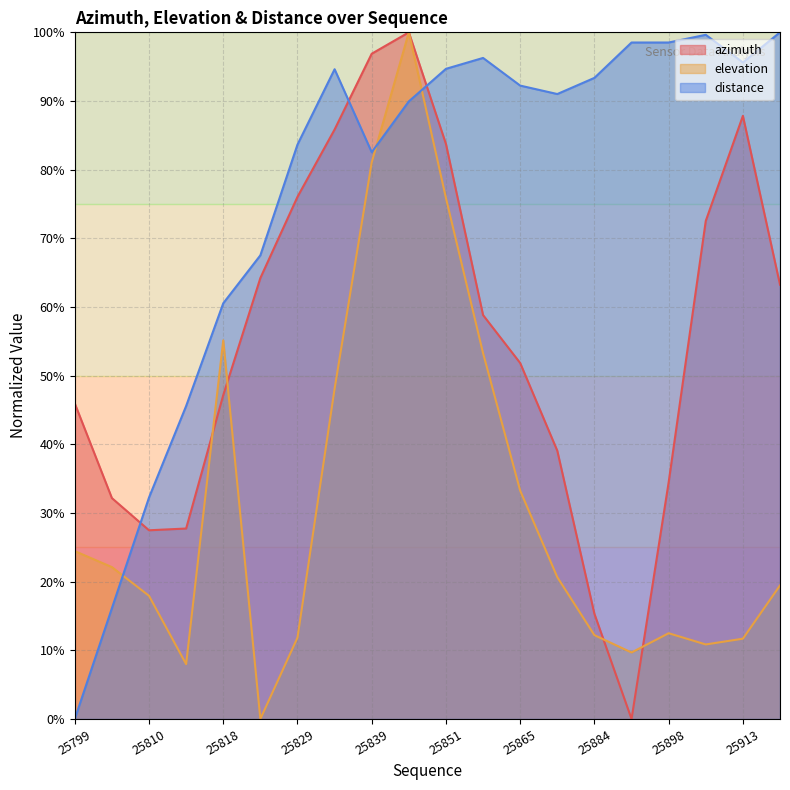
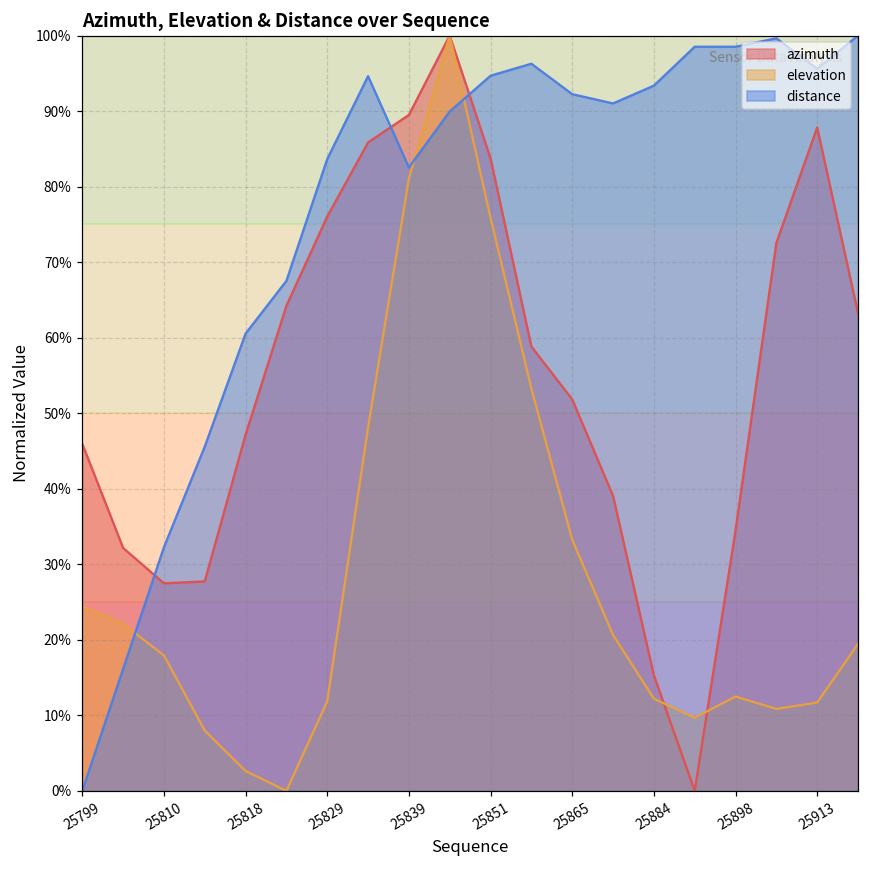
elevation, 25818: 55% -> 3%
azimuth, 25839: 97% -> 89%
